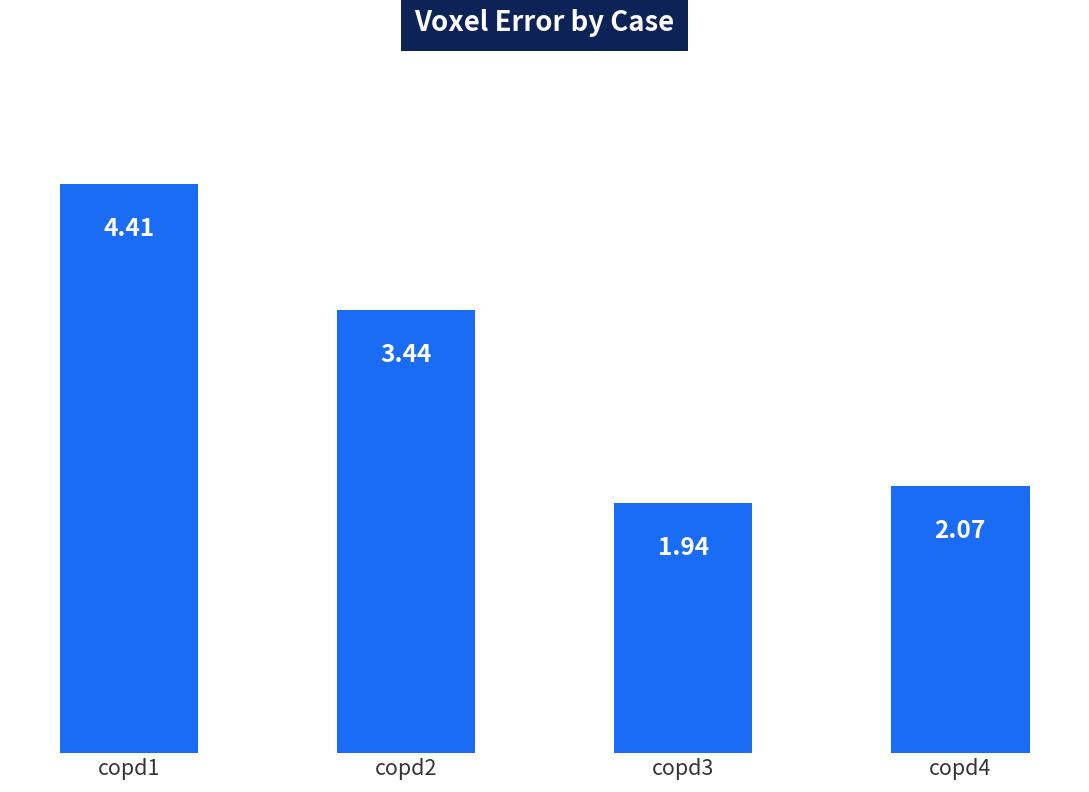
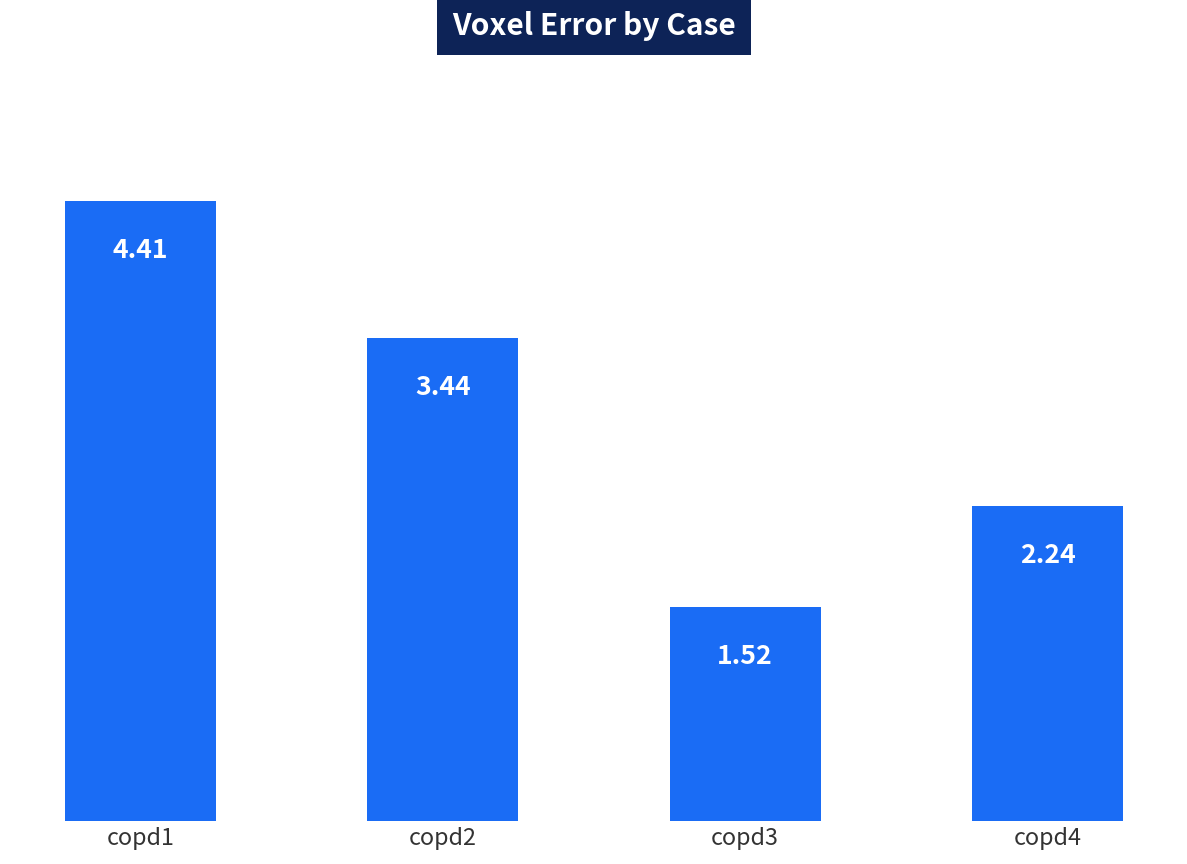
copd3: 1.94 -> 1.52
copd4: 2.07 -> 2.24
